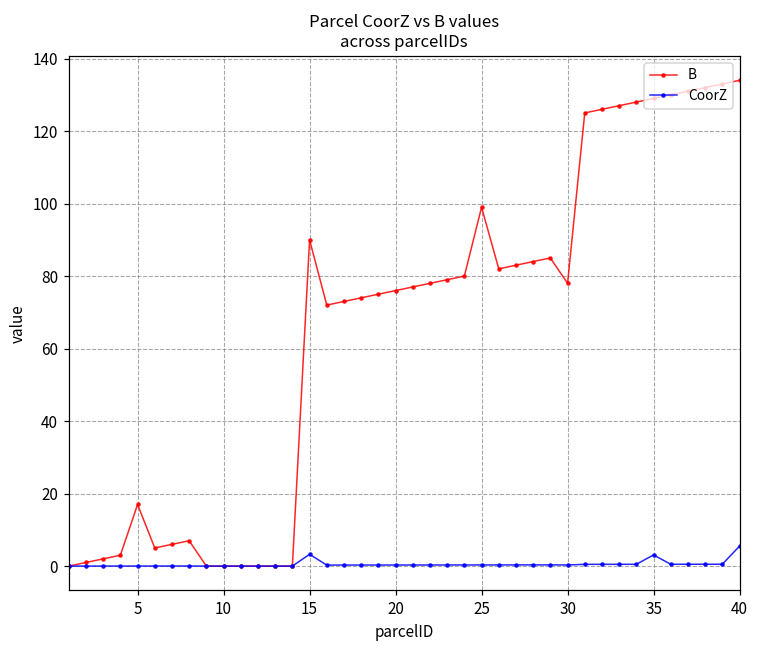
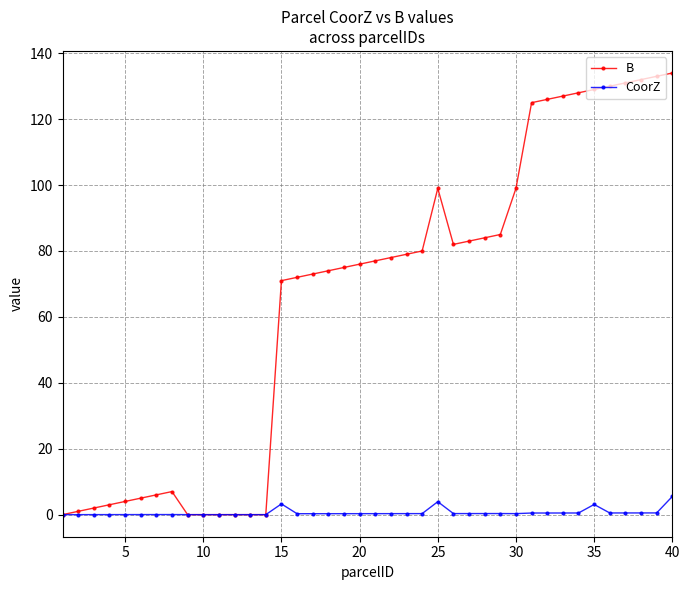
B, 5: 17 -> 4
B, 15: 90 -> 71
CoorZ, 25: 0 -> 4
B, 30: 78 -> 99
